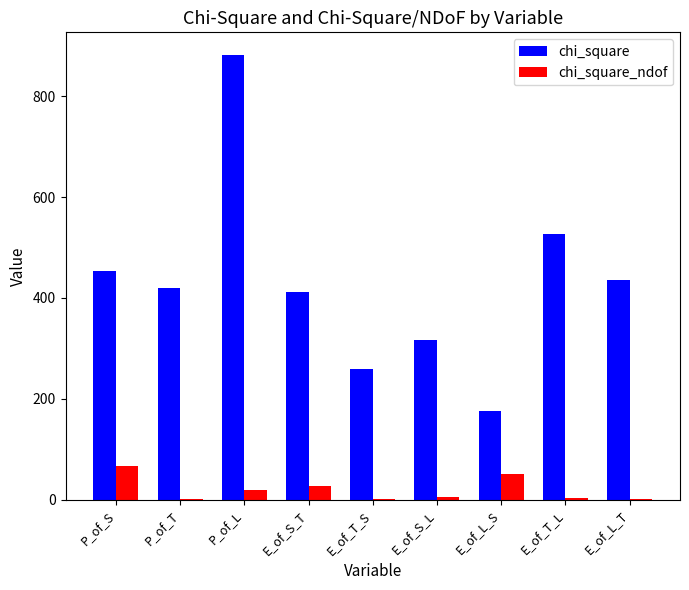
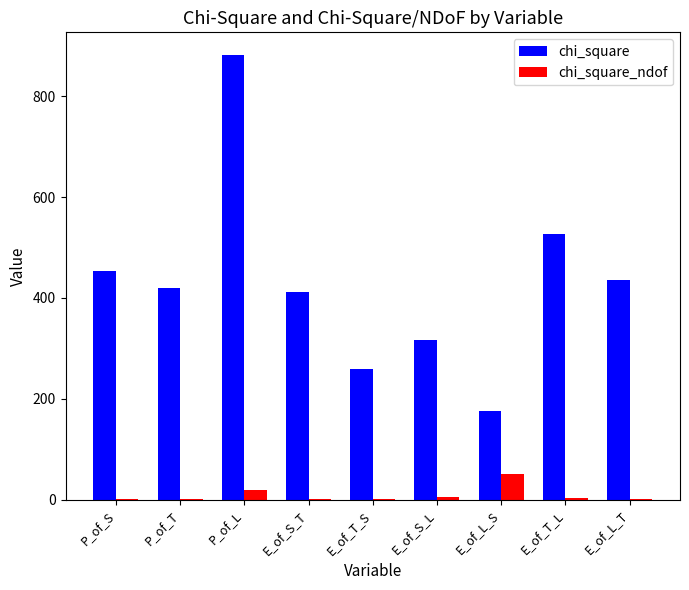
chi_square_ndof, P_of_S: 70 -> 0
chi_square_ndof, E_of_S_T: 30 -> 0
